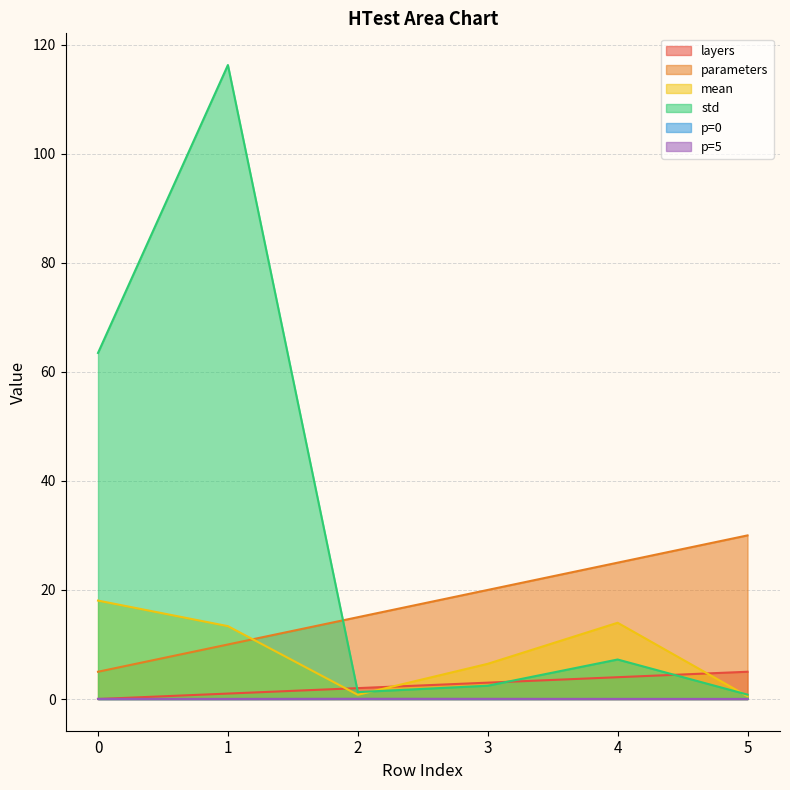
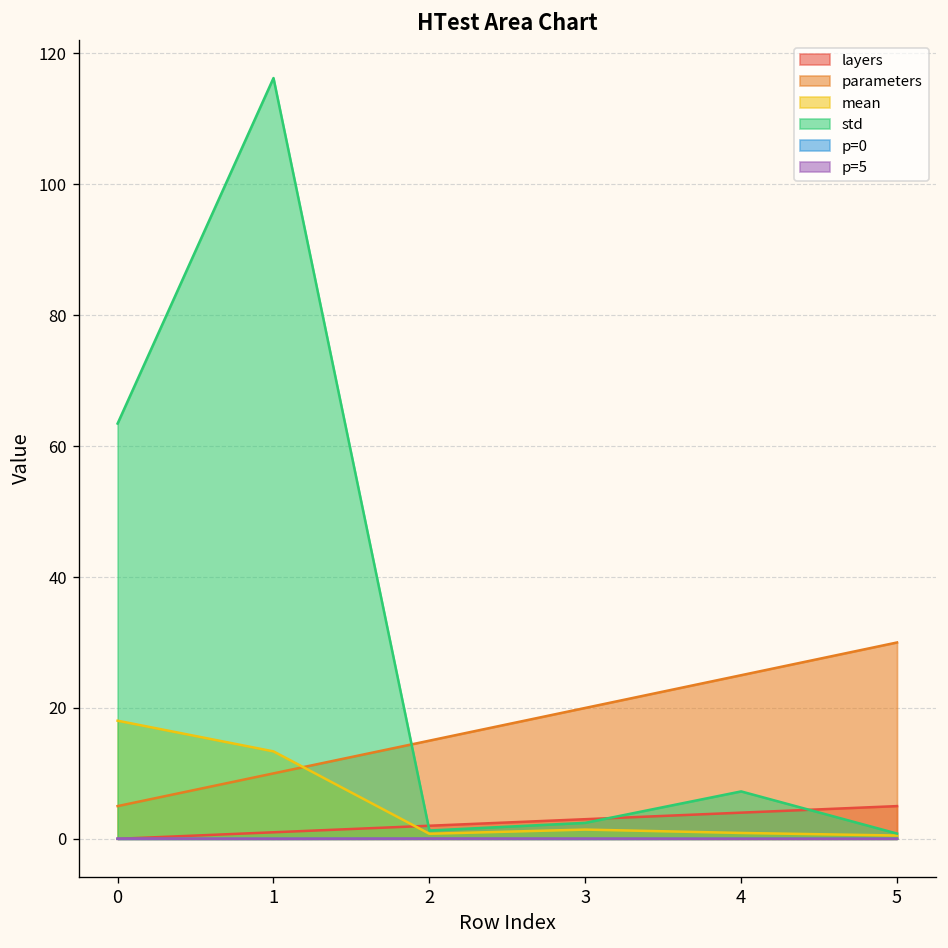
mean, 3: 6 -> 1
mean, 4: 14 -> 1
